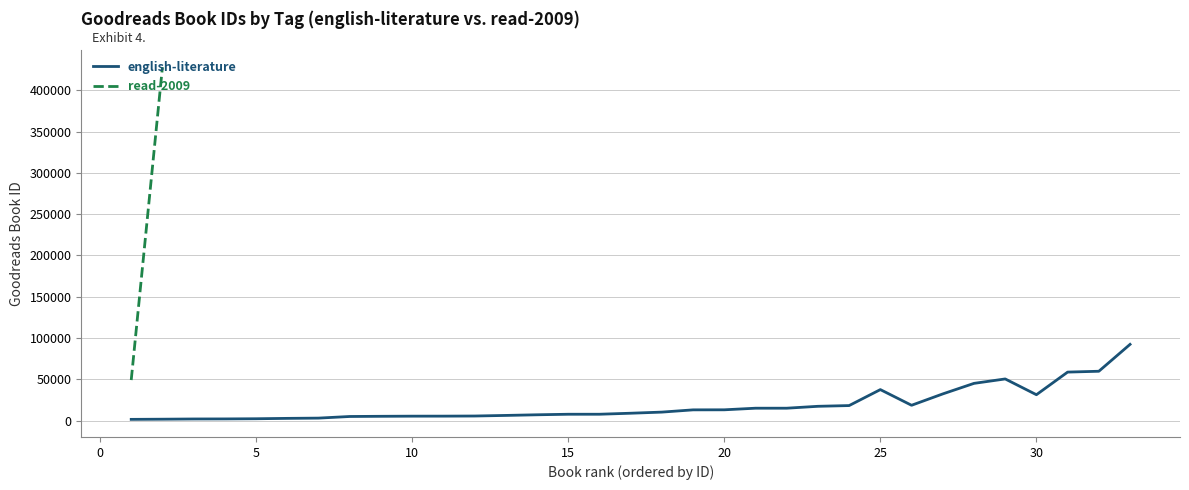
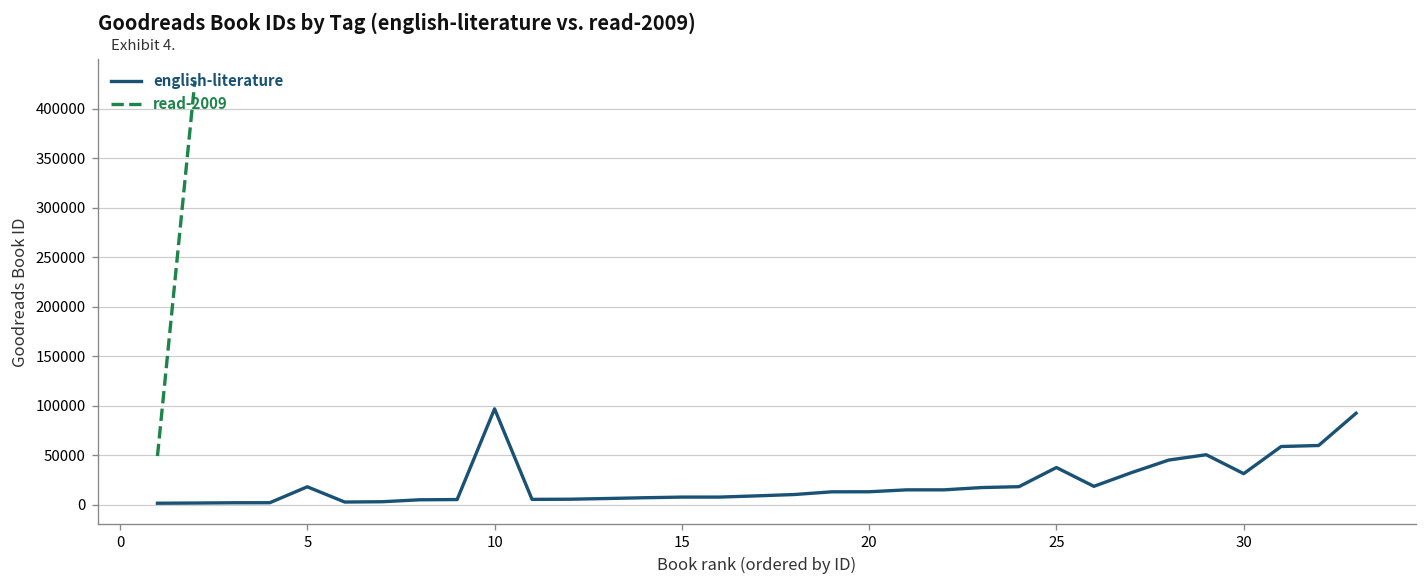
english-literature, 5: 0 -> 20000
english-literature, 10: 10000 -> 100000
